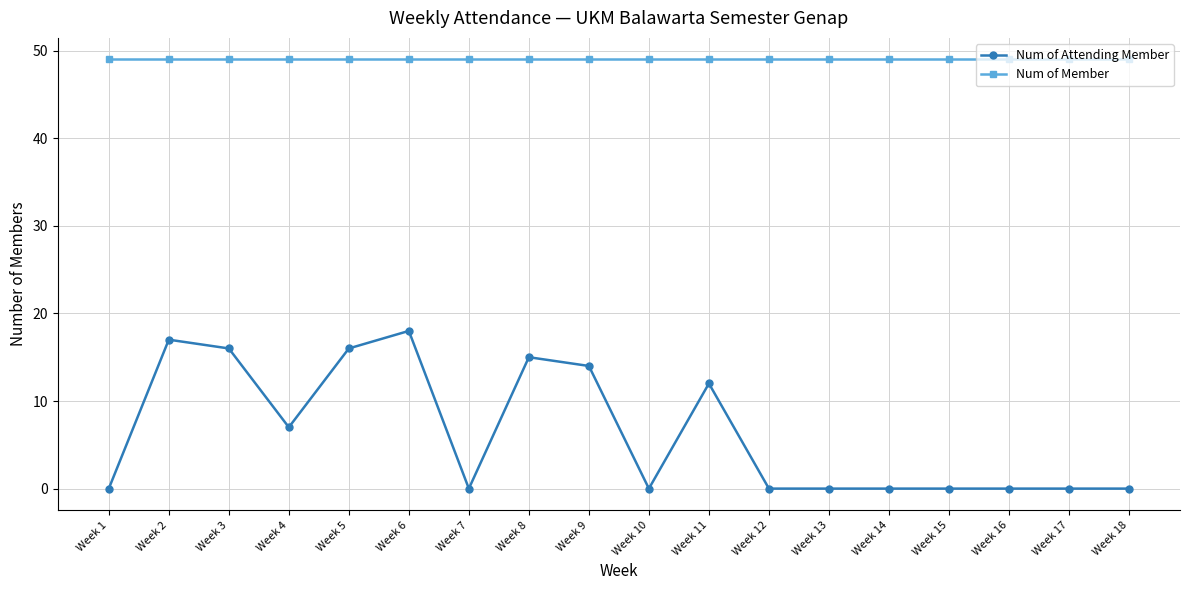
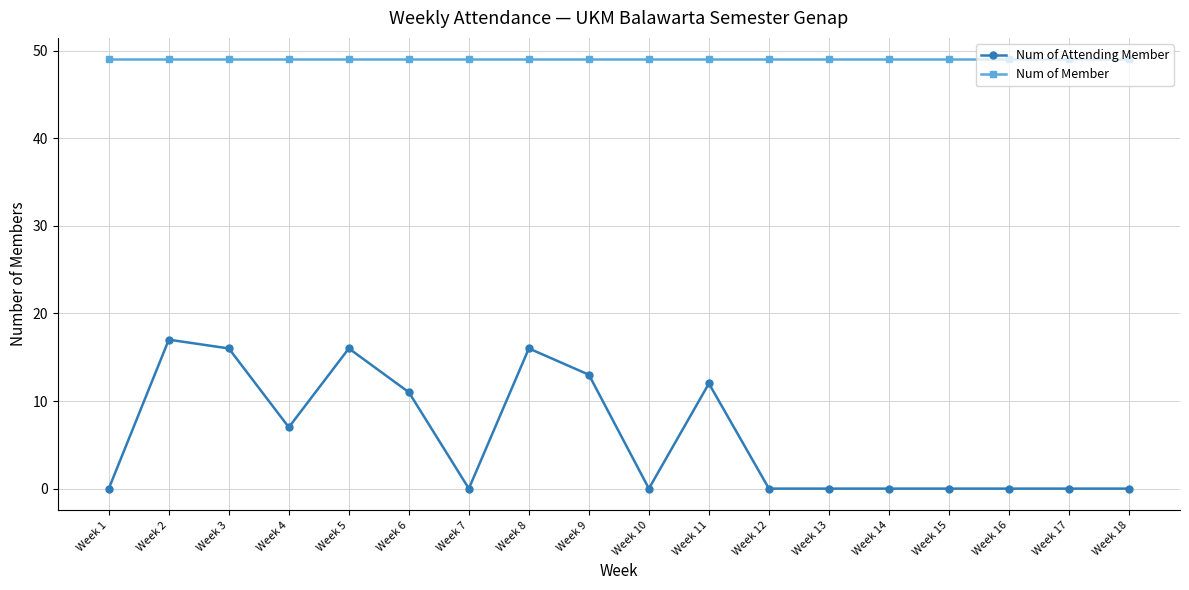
Num of Attending Member, Week 6: 18 -> 11
Num of Attending Member, Week 8: 15 -> 16
Num of Attending Member, Week 9: 14 -> 13
